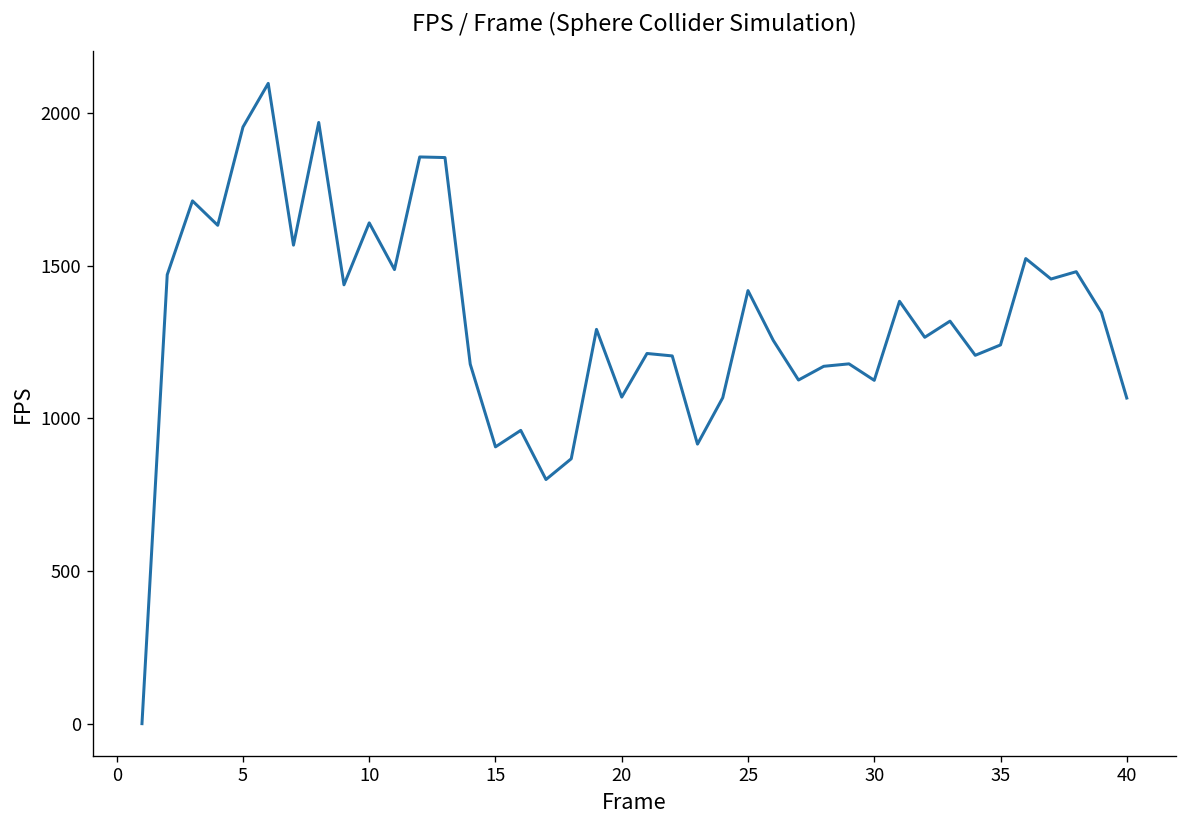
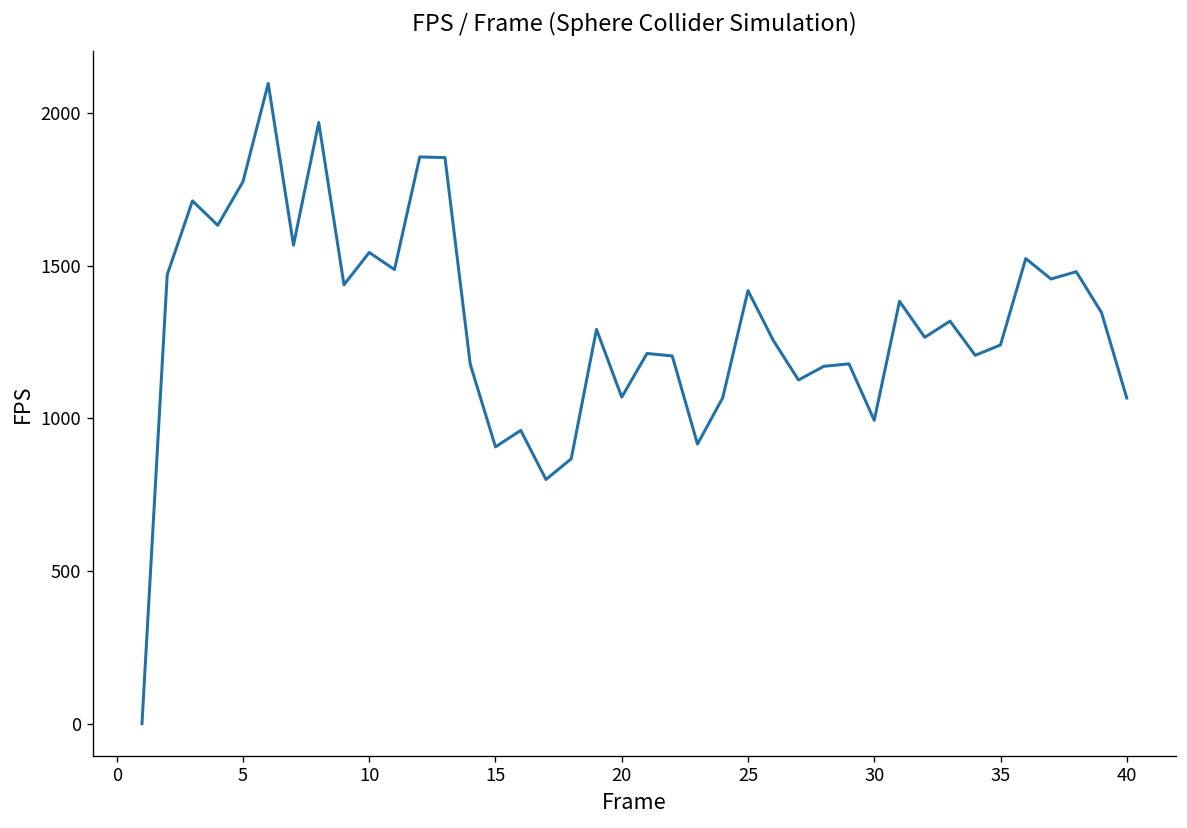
5: 1960 -> 1780
10: 1640 -> 1540
30: 1130 -> 990
